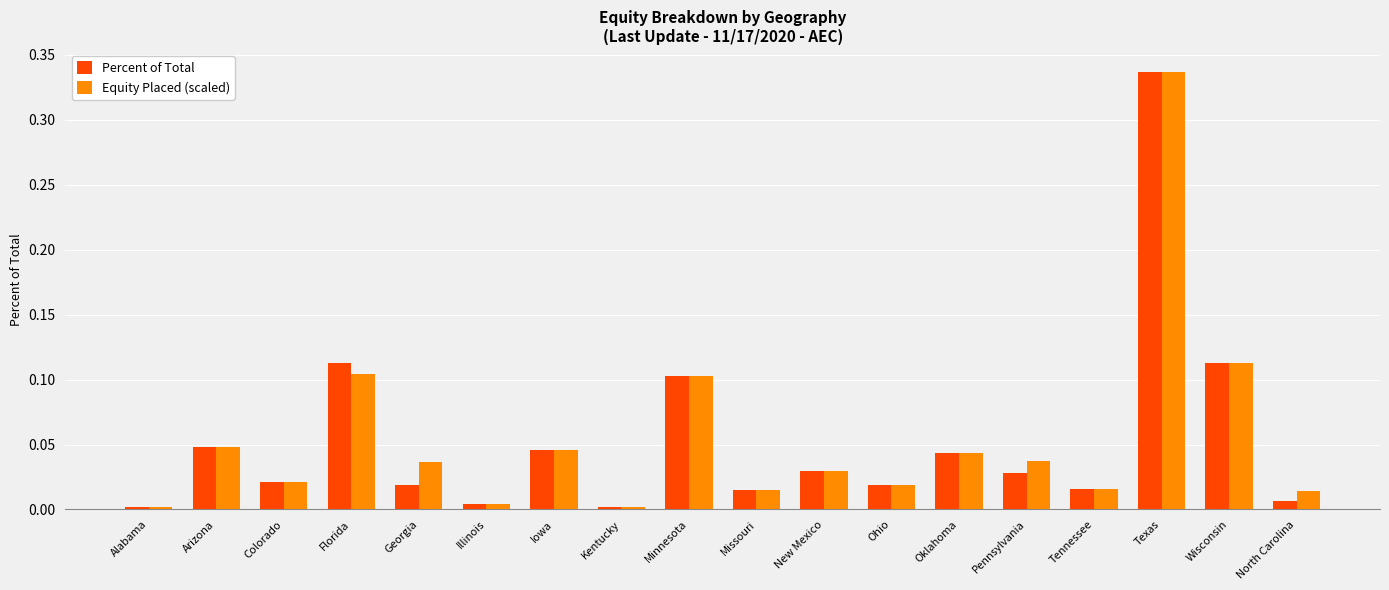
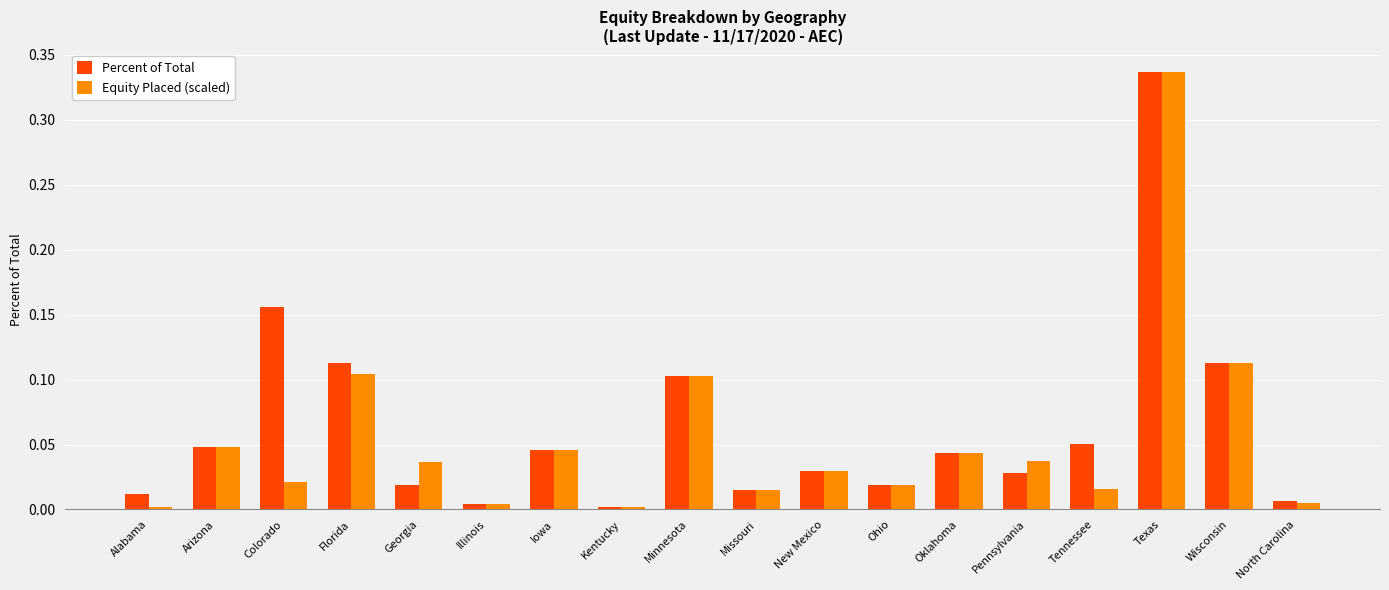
Percent of Total, Alabama: 0.002 -> 0.012
Percent of Total, Colorado: 0.021 -> 0.156
Percent of Total, Tennessee: 0.016 -> 0.051
Equity Placed (scaled), North Carolina: 0.014 -> 0.005
